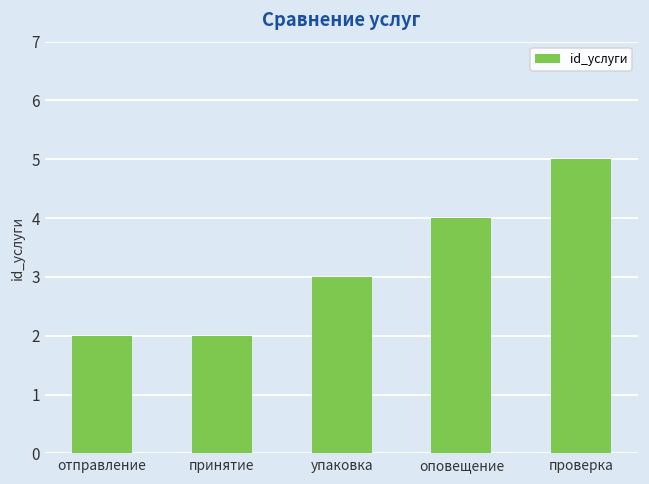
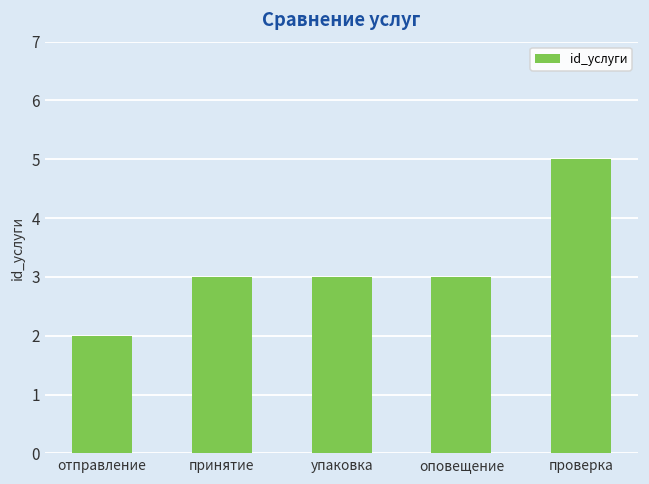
принятие: 2 -> 3
оповещение: 4 -> 3
